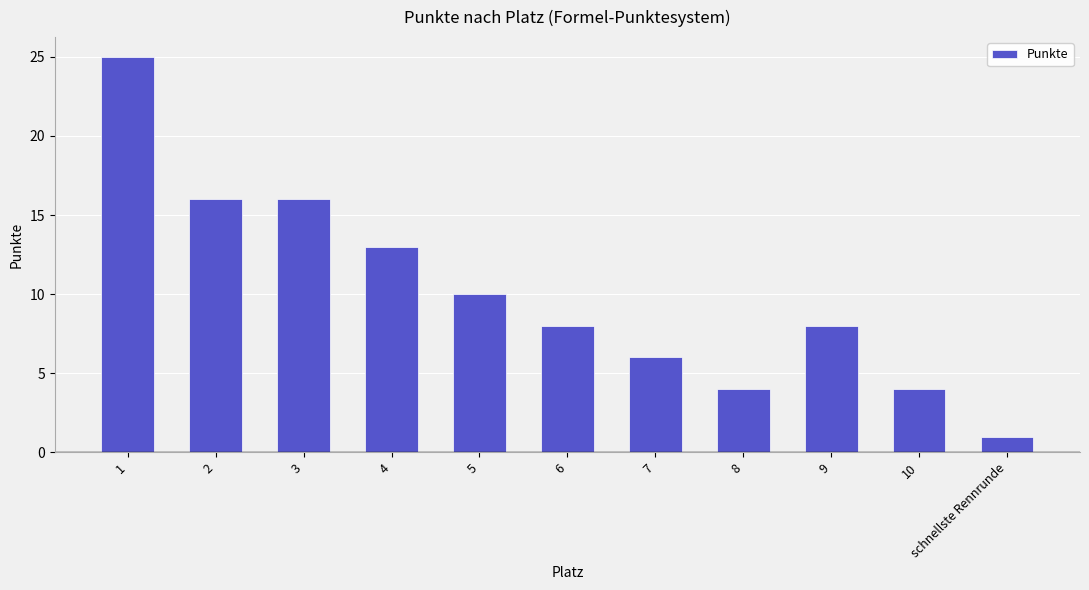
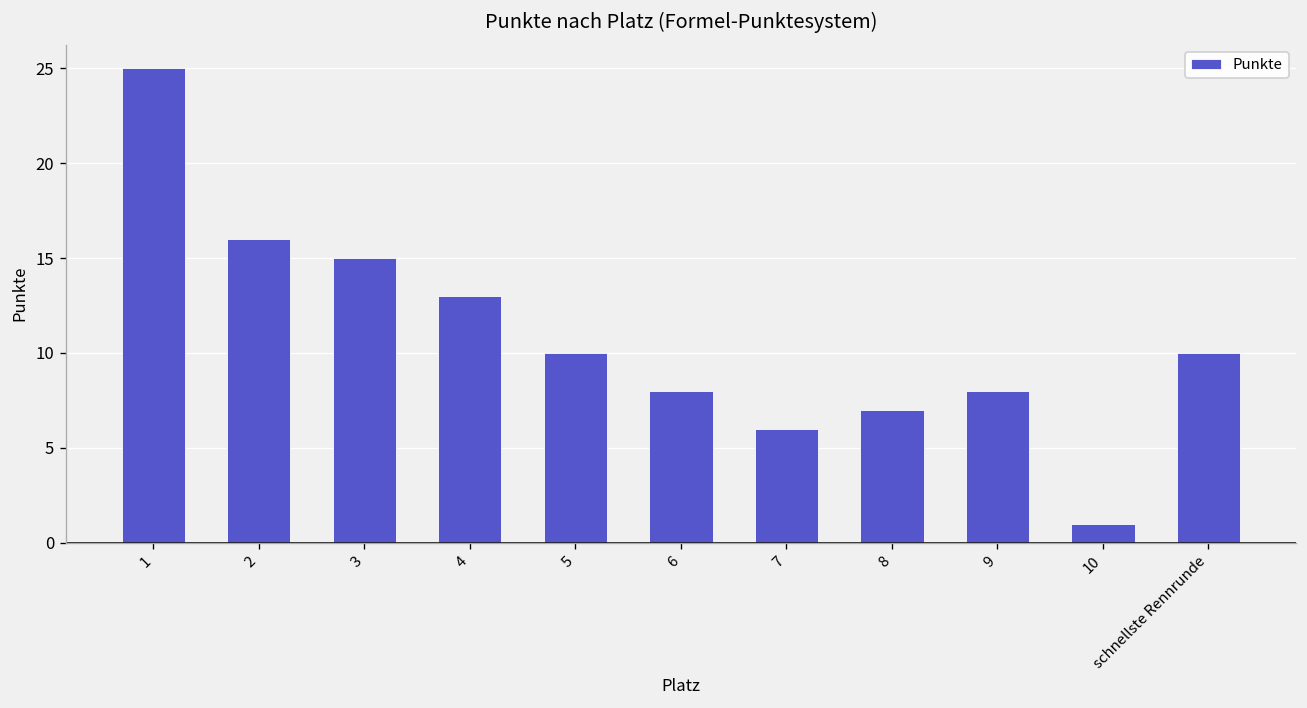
3: 16 -> 15
8: 4 -> 7
10: 4 -> 1
schnellste Rennrunde: 1 -> 10
